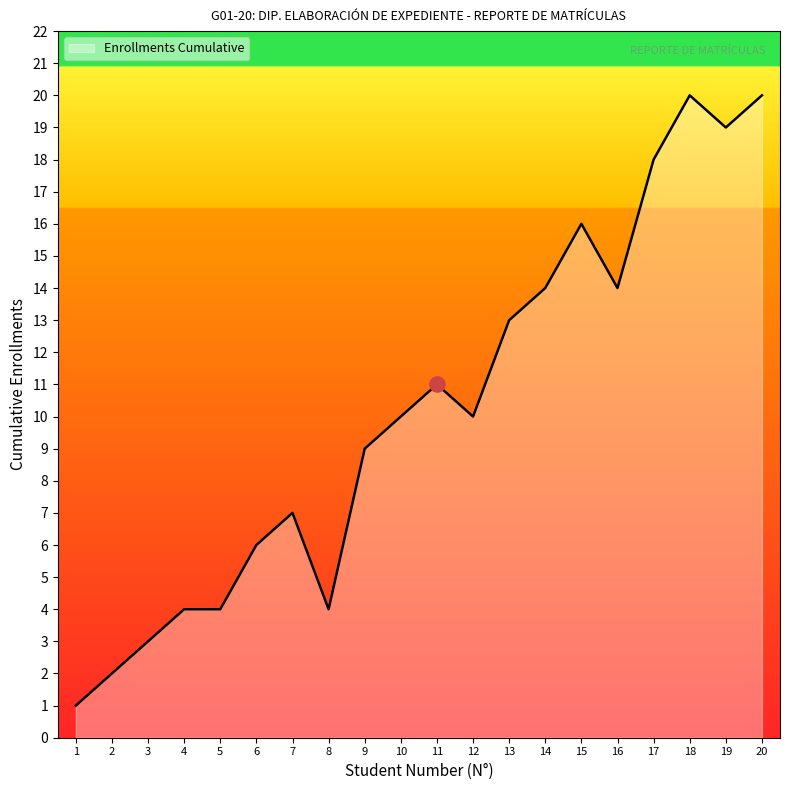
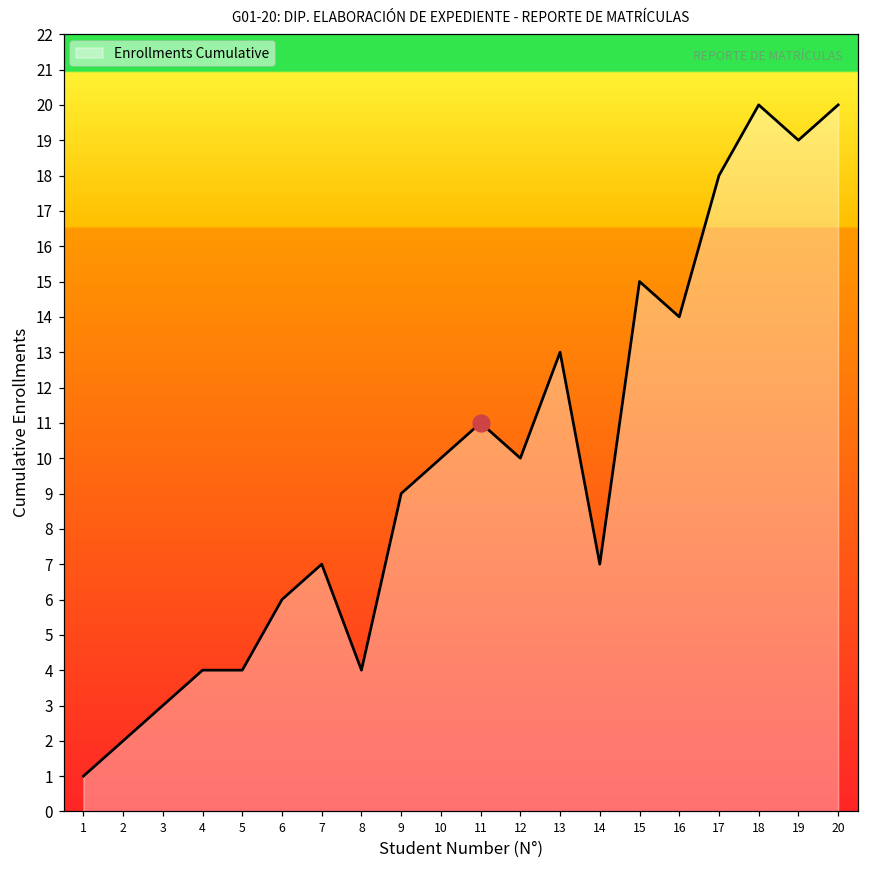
Enrollments Cumulative, 14: 14 -> 7
Enrollments Cumulative, 15: 16 -> 15
